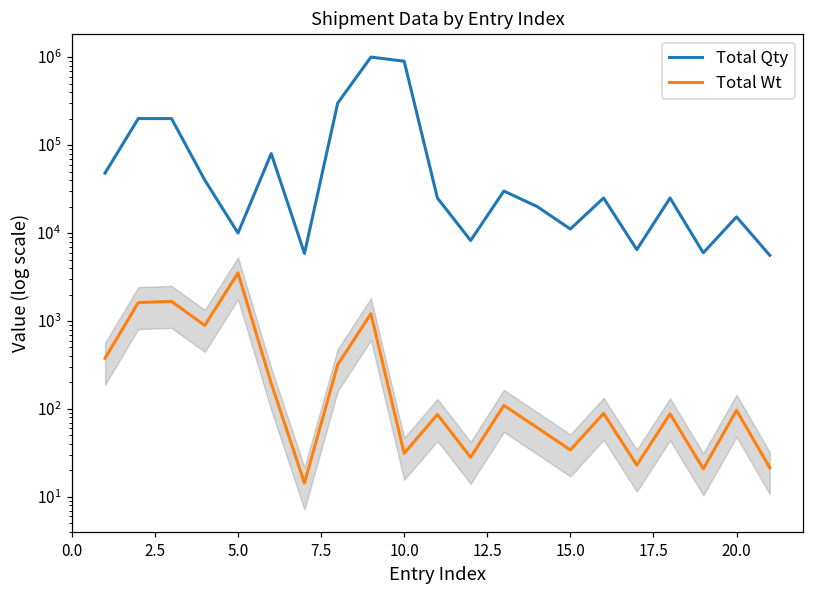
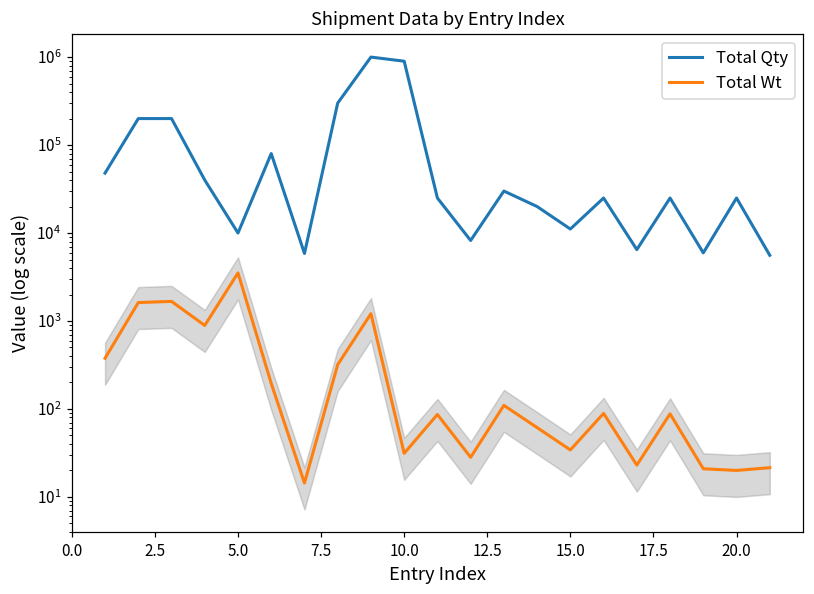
Total Qty, 20.0: 15000 -> 25000
Total Wt, 20.0: 100 -> 20
